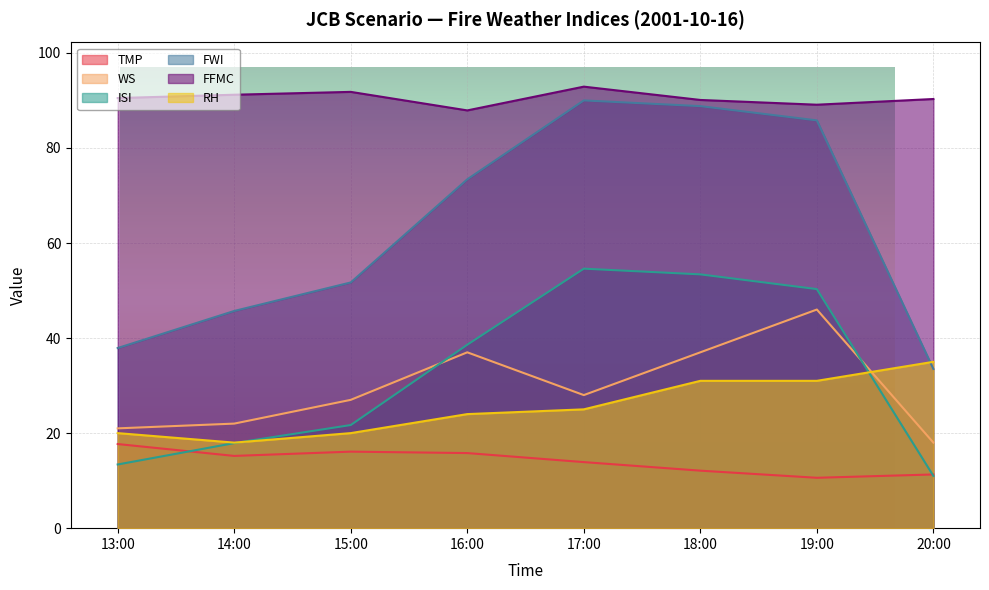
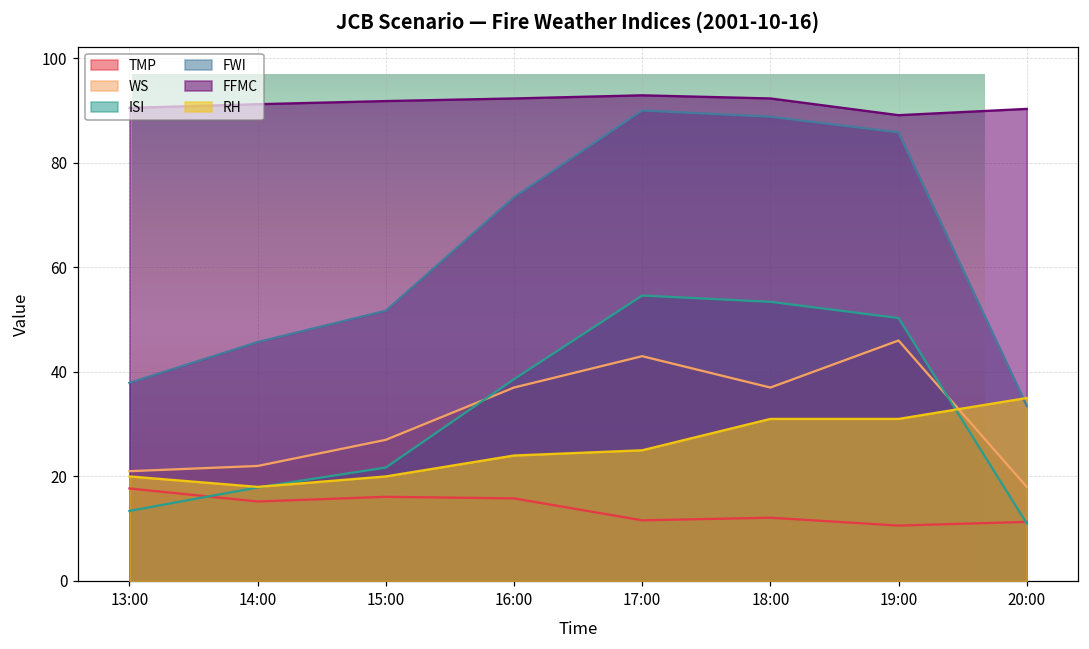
FFMC, 16:00: 88 -> 92
TMP, 17:00: 14 -> 12
WS, 17:00: 28 -> 43
FFMC, 18:00: 90 -> 92
